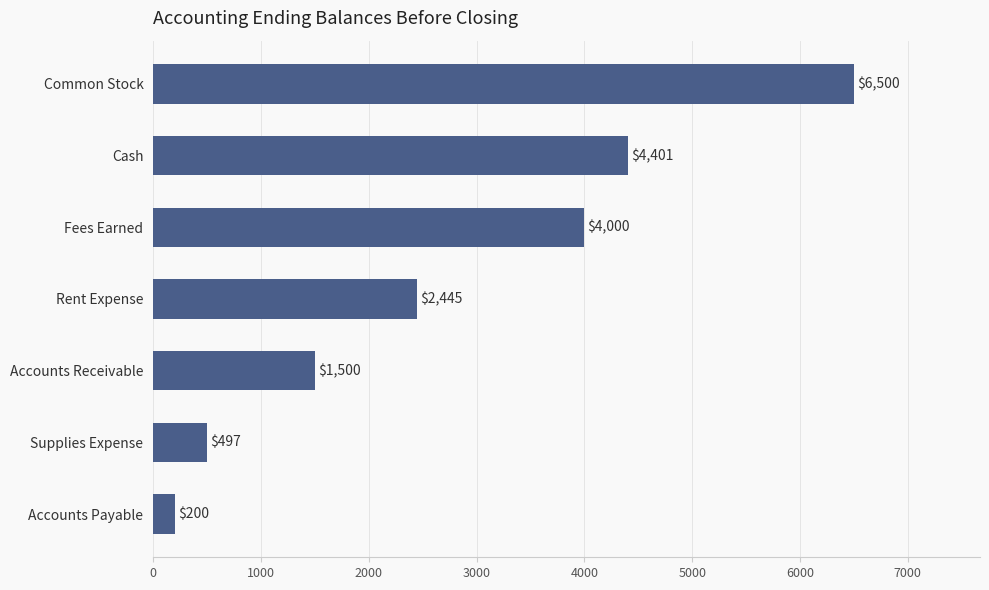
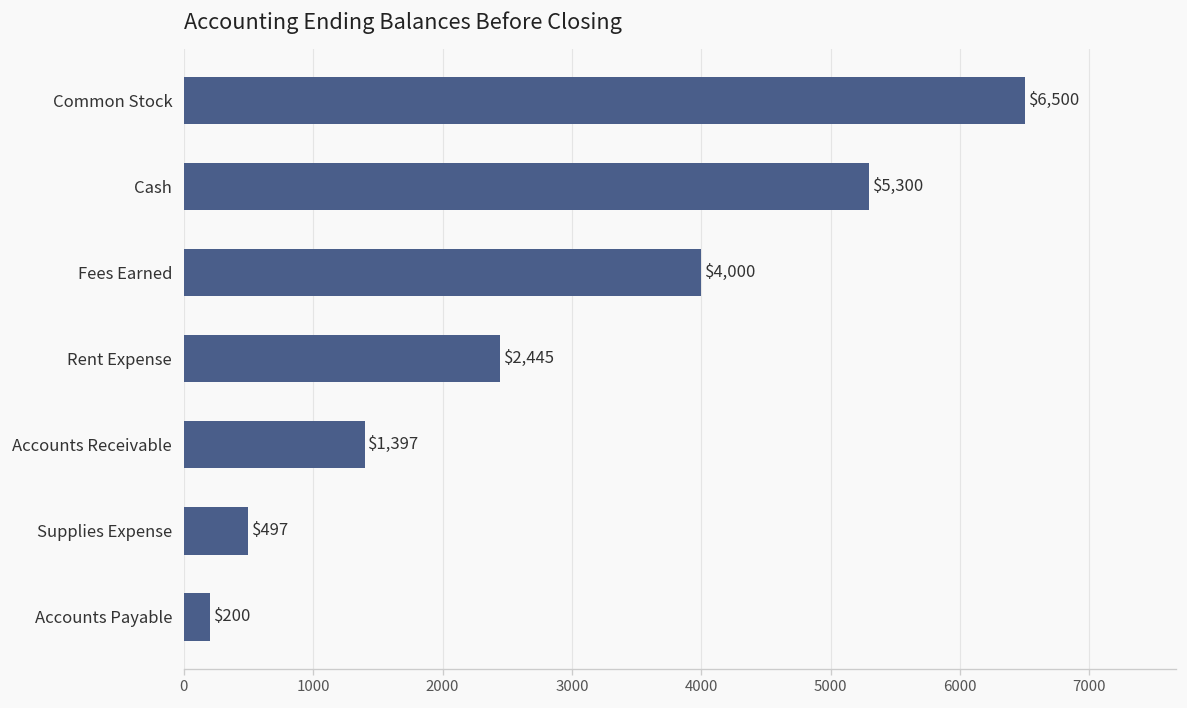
Cash: $4,401 -> $5,300
Accounts Receivable: $1,500 -> $1,397
